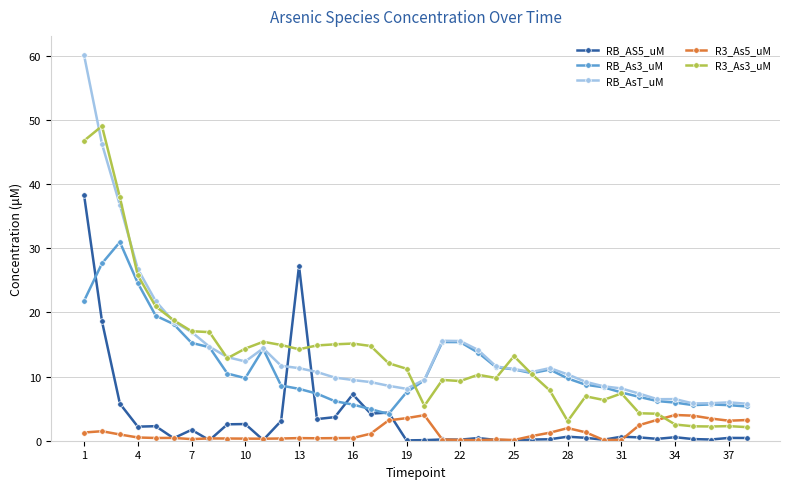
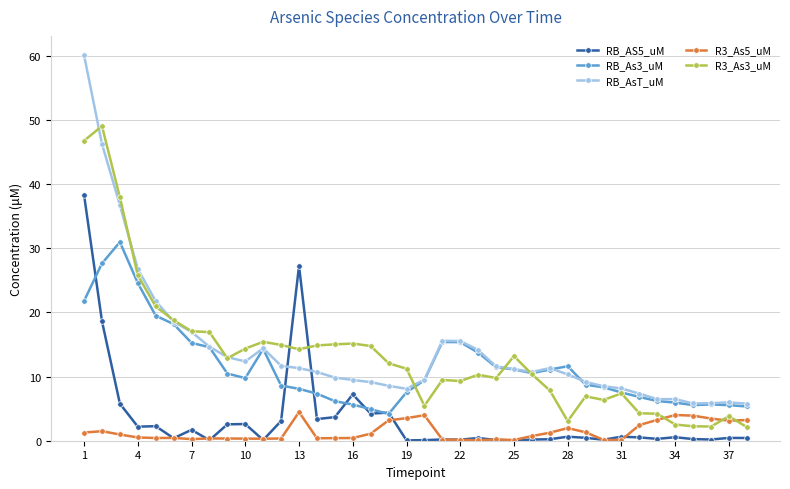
R3_As5_uM, 13: 0 -> 4
RB_As3_uM, 28: 10 -> 12
R3_As3_uM, 37: 2 -> 4
